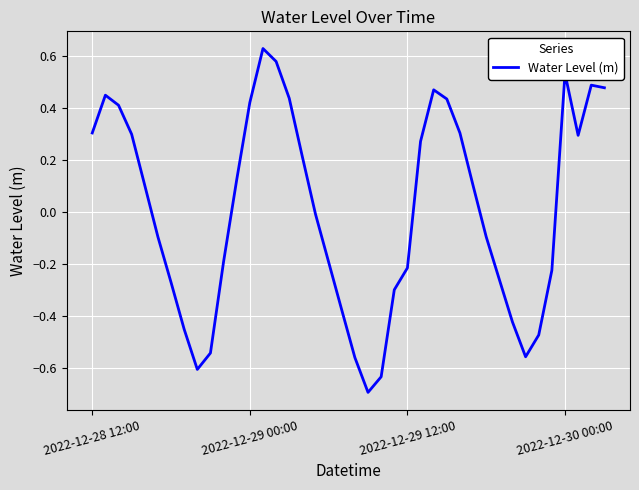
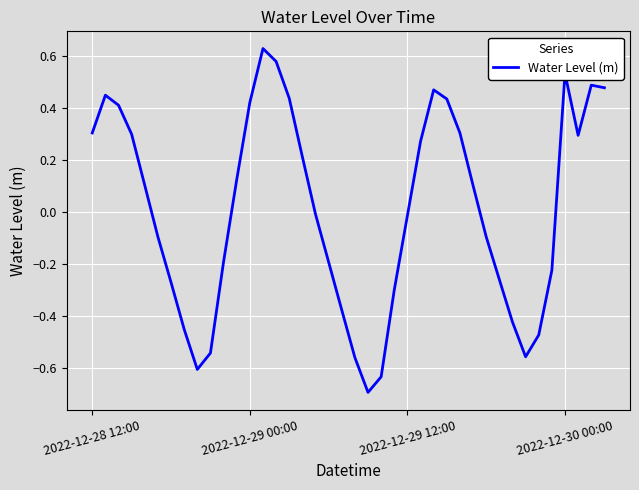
2022-12-29 12:00: -0.21 -> -0.01
